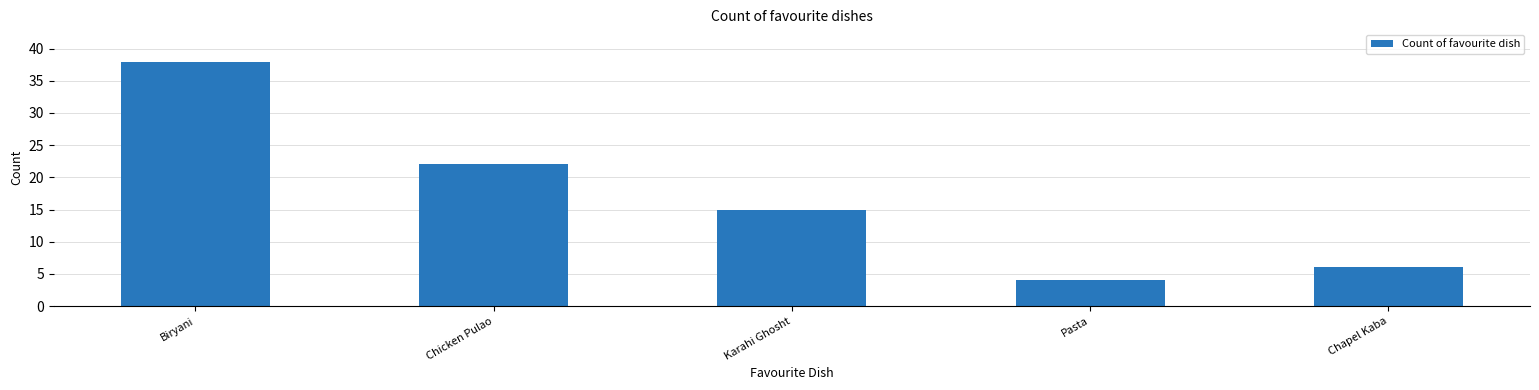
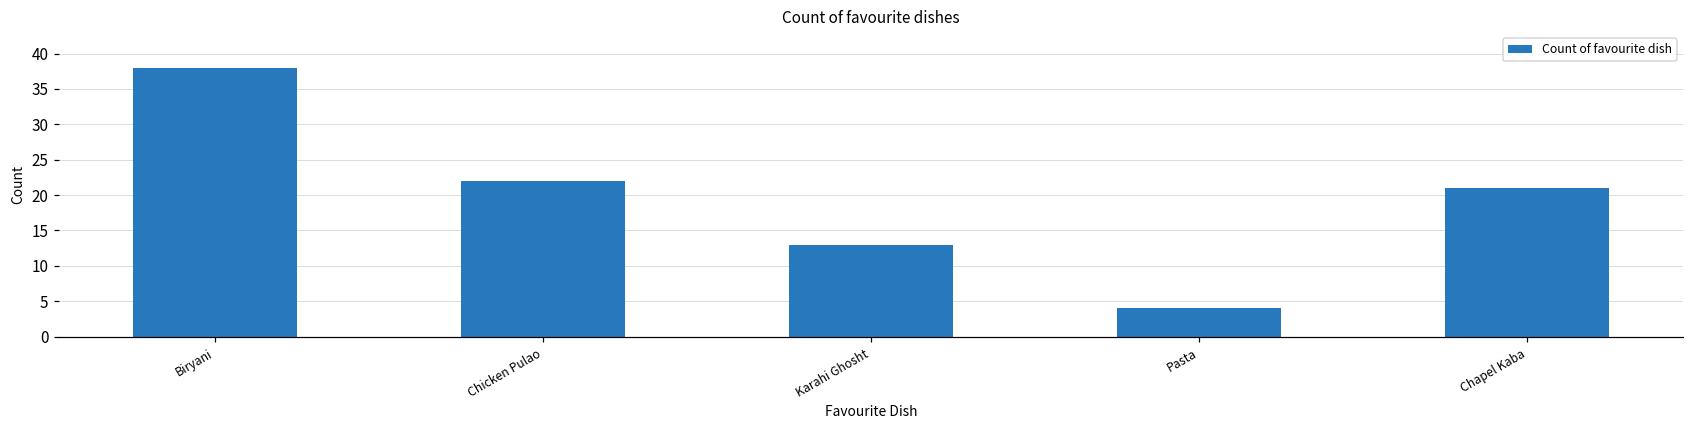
Karahi Ghosht: 15 -> 13
Chapel Kaba: 6 -> 21
